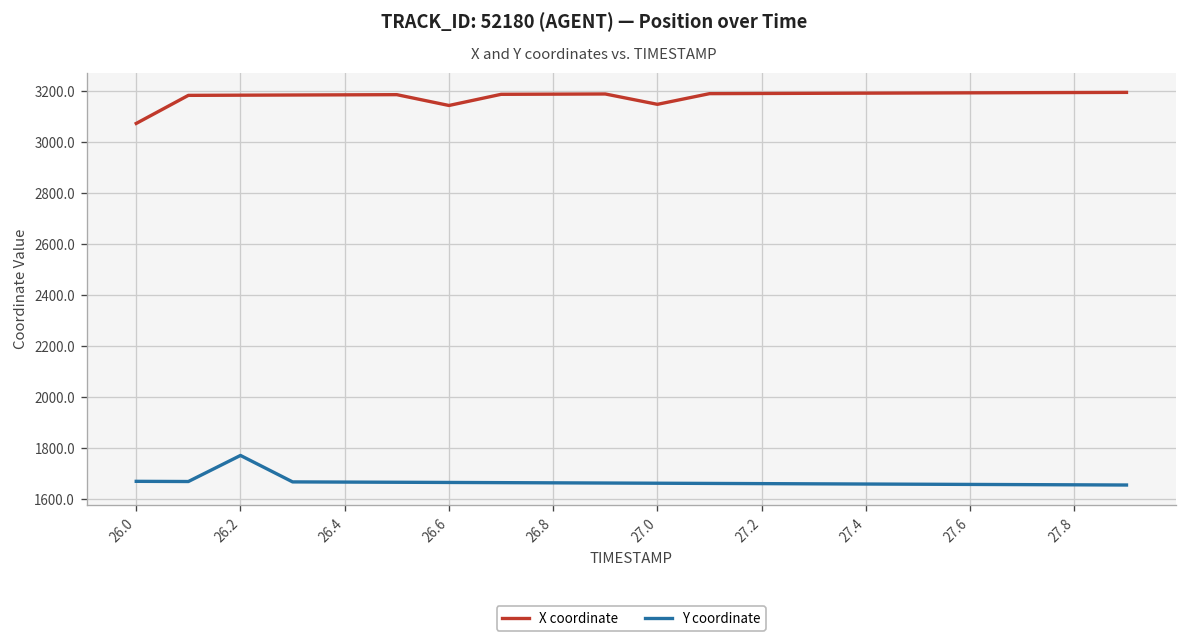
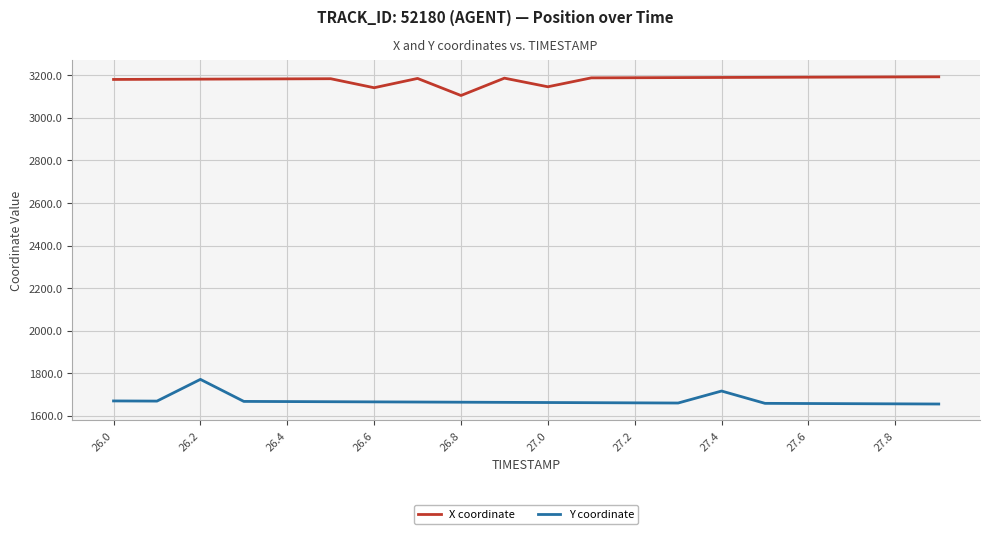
X coordinate, 26.0: 3070 -> 3180
X coordinate, 26.8: 3190 -> 3110
Y coordinate, 27.4: 1660 -> 1720
